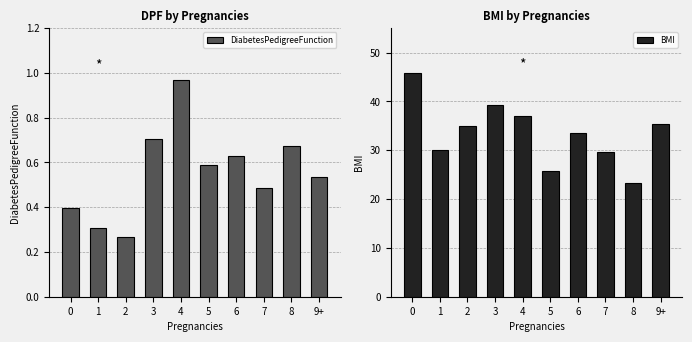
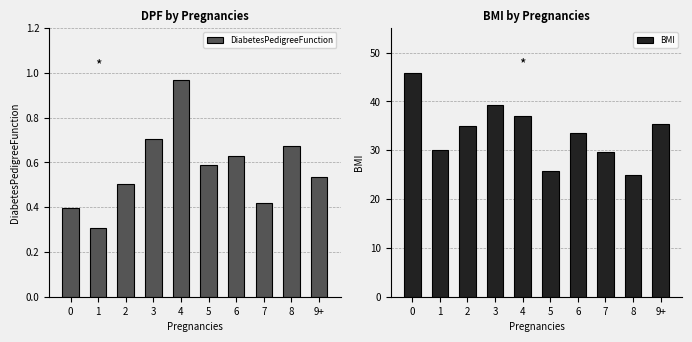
DPF by Pregnancies, 2: 0.27 -> 0.50
DPF by Pregnancies, 7: 0.48 -> 0.42
BMI by Pregnancies, 8: 23 -> 25
